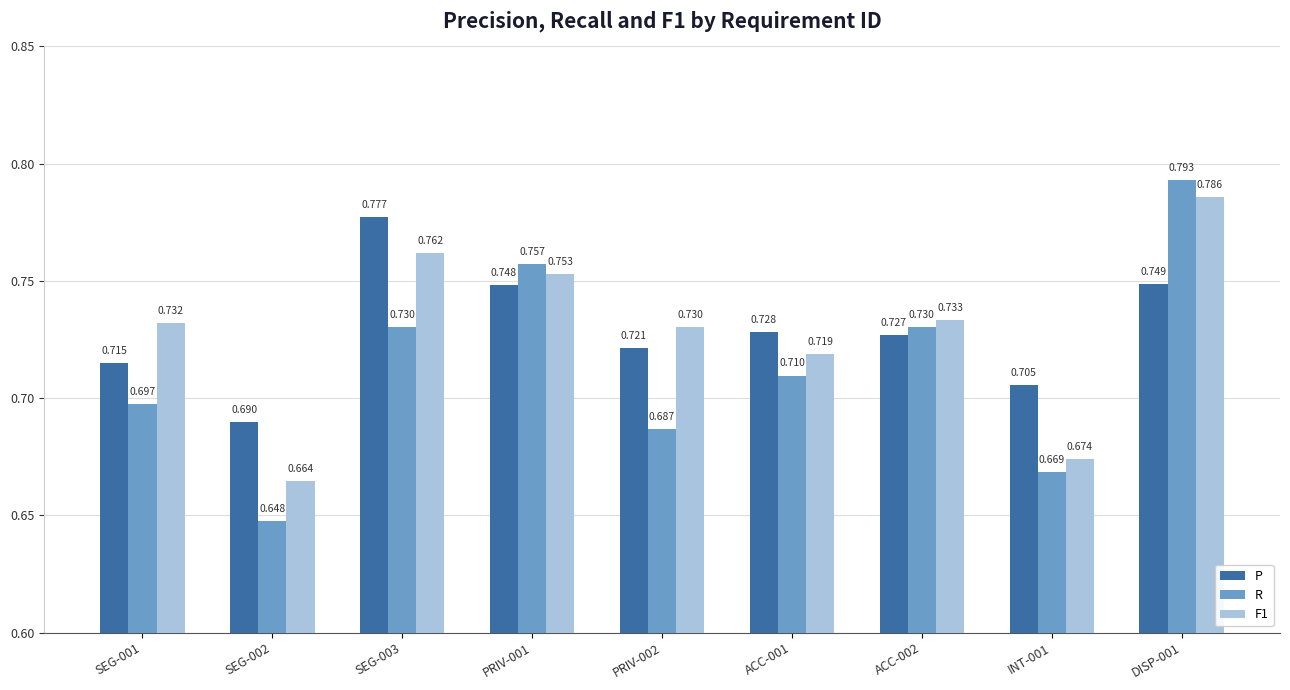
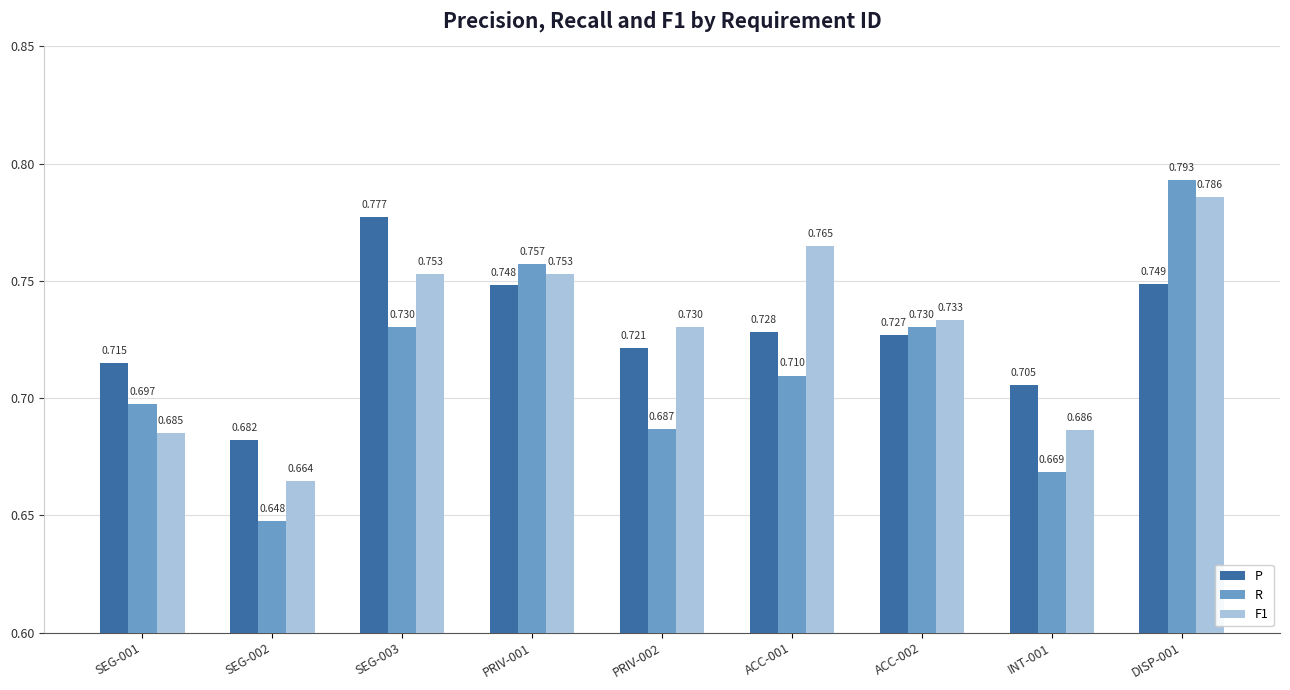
F1, SEG-001: 0.732 -> 0.685
P, SEG-002: 0.690 -> 0.682
F1, SEG-003: 0.762 -> 0.753
F1, ACC-001: 0.719 -> 0.765
F1, INT-001: 0.674 -> 0.686
